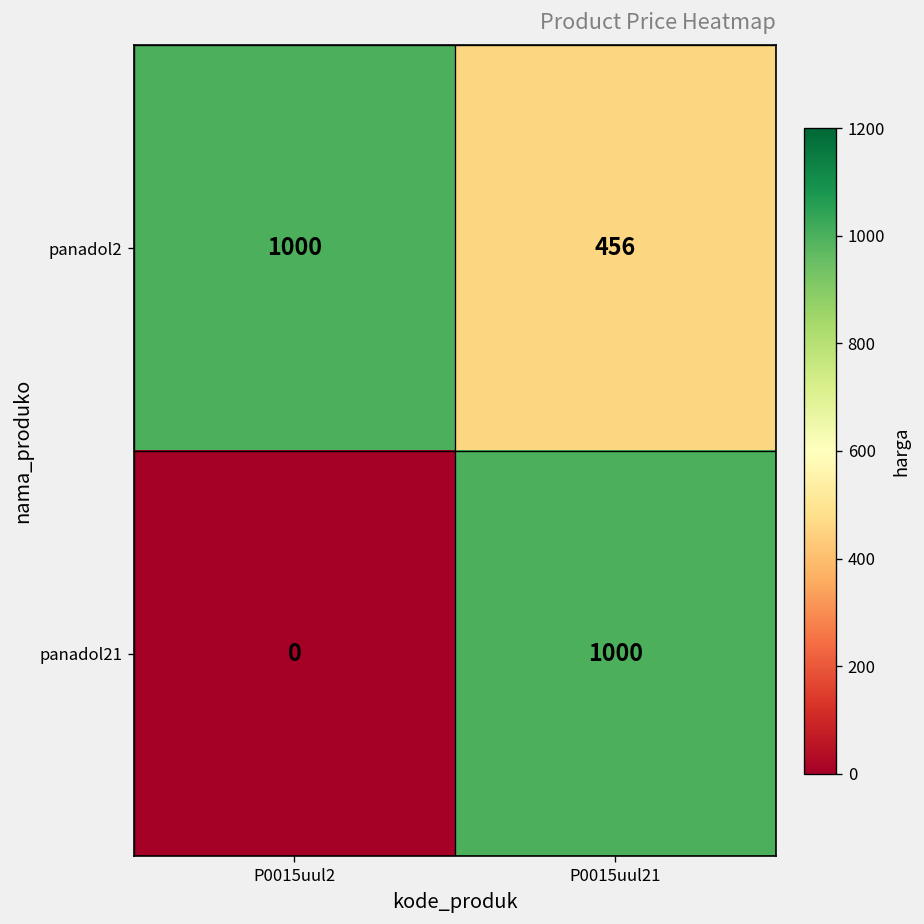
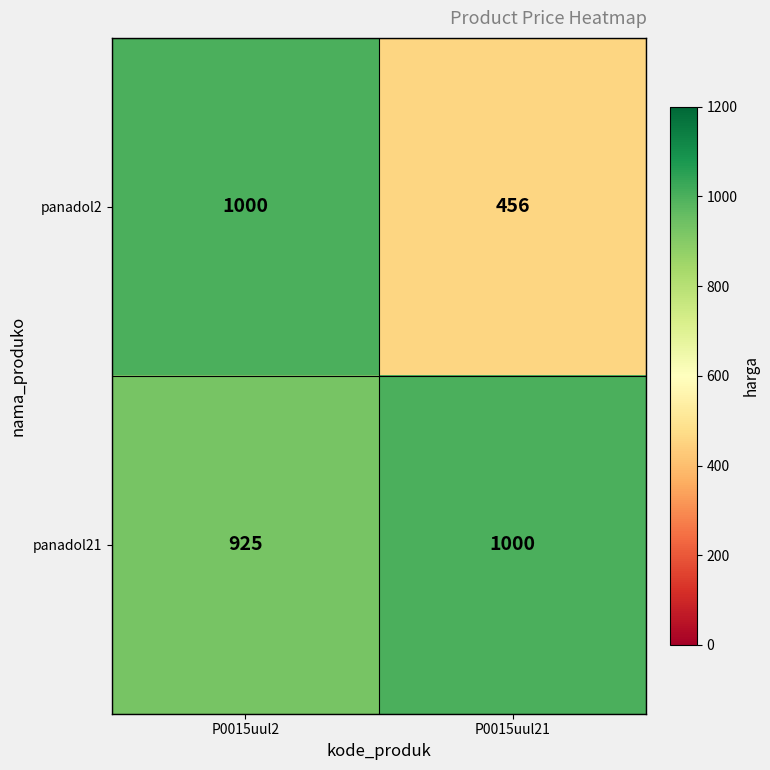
panadol21, P0015uul2: 0 -> 925
